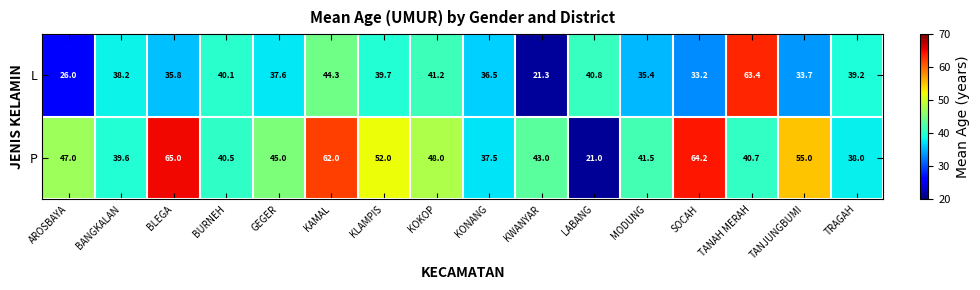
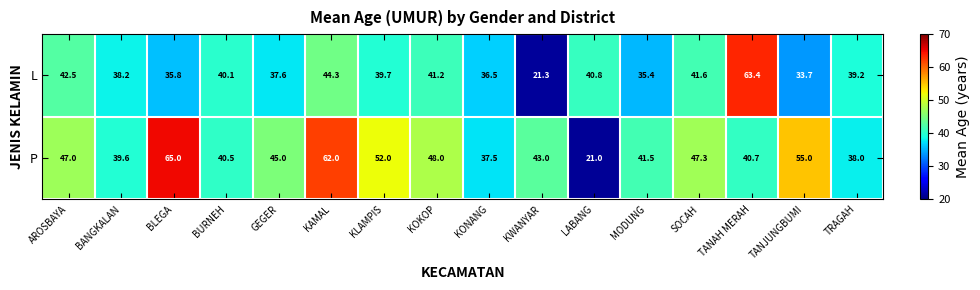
L, AROSBAYA: 26.0 -> 42.5
L, SOCAH: 33.2 -> 41.6
P, SOCAH: 64.2 -> 47.3
